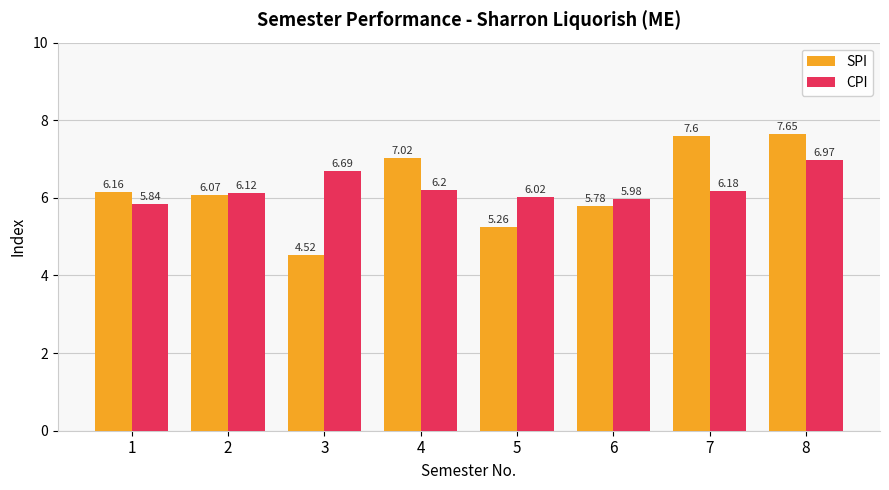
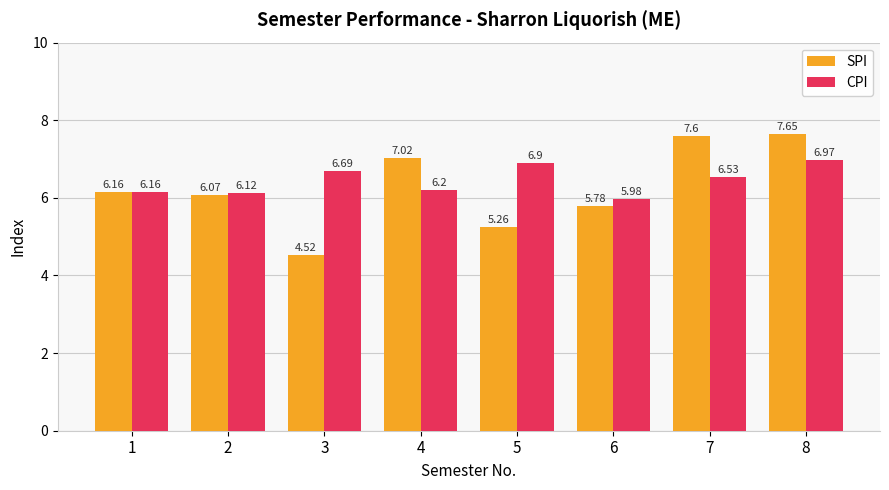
CPI, 1: 5.84 -> 6.16
CPI, 5: 6.02 -> 6.9
CPI, 7: 6.18 -> 6.53
